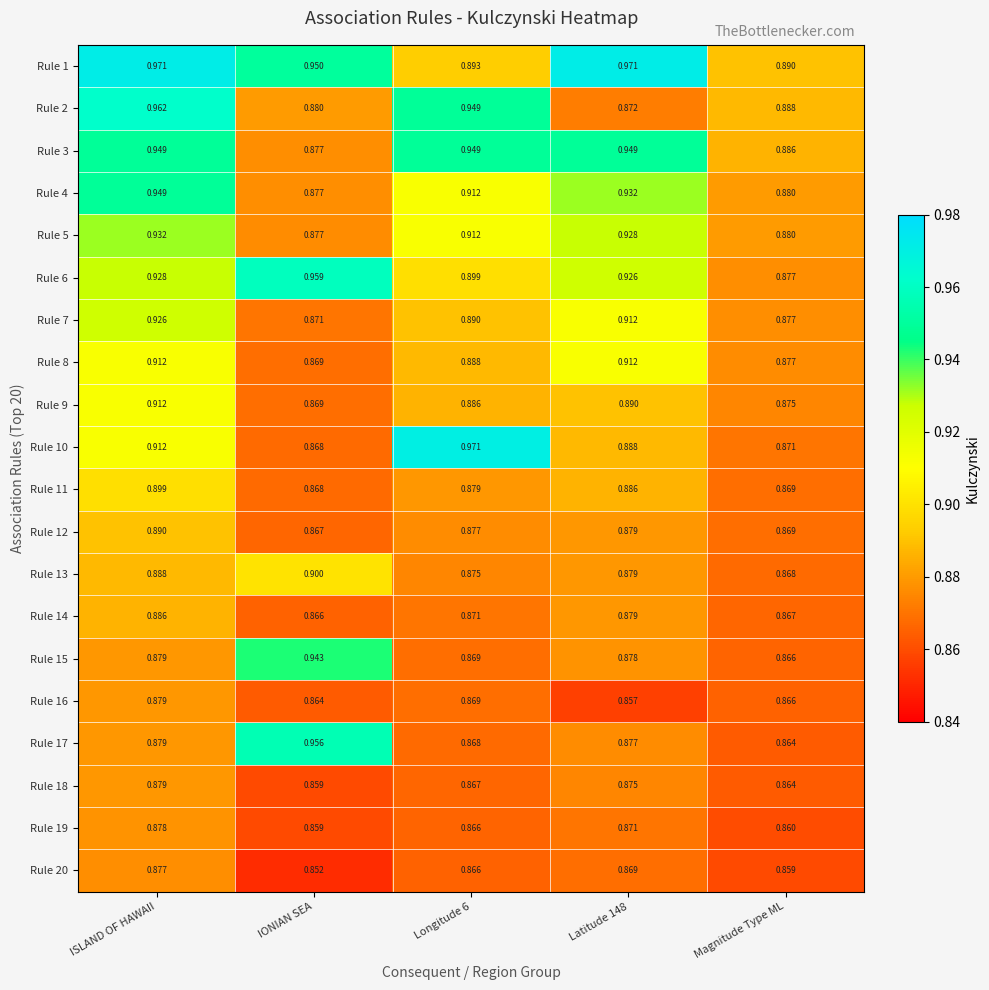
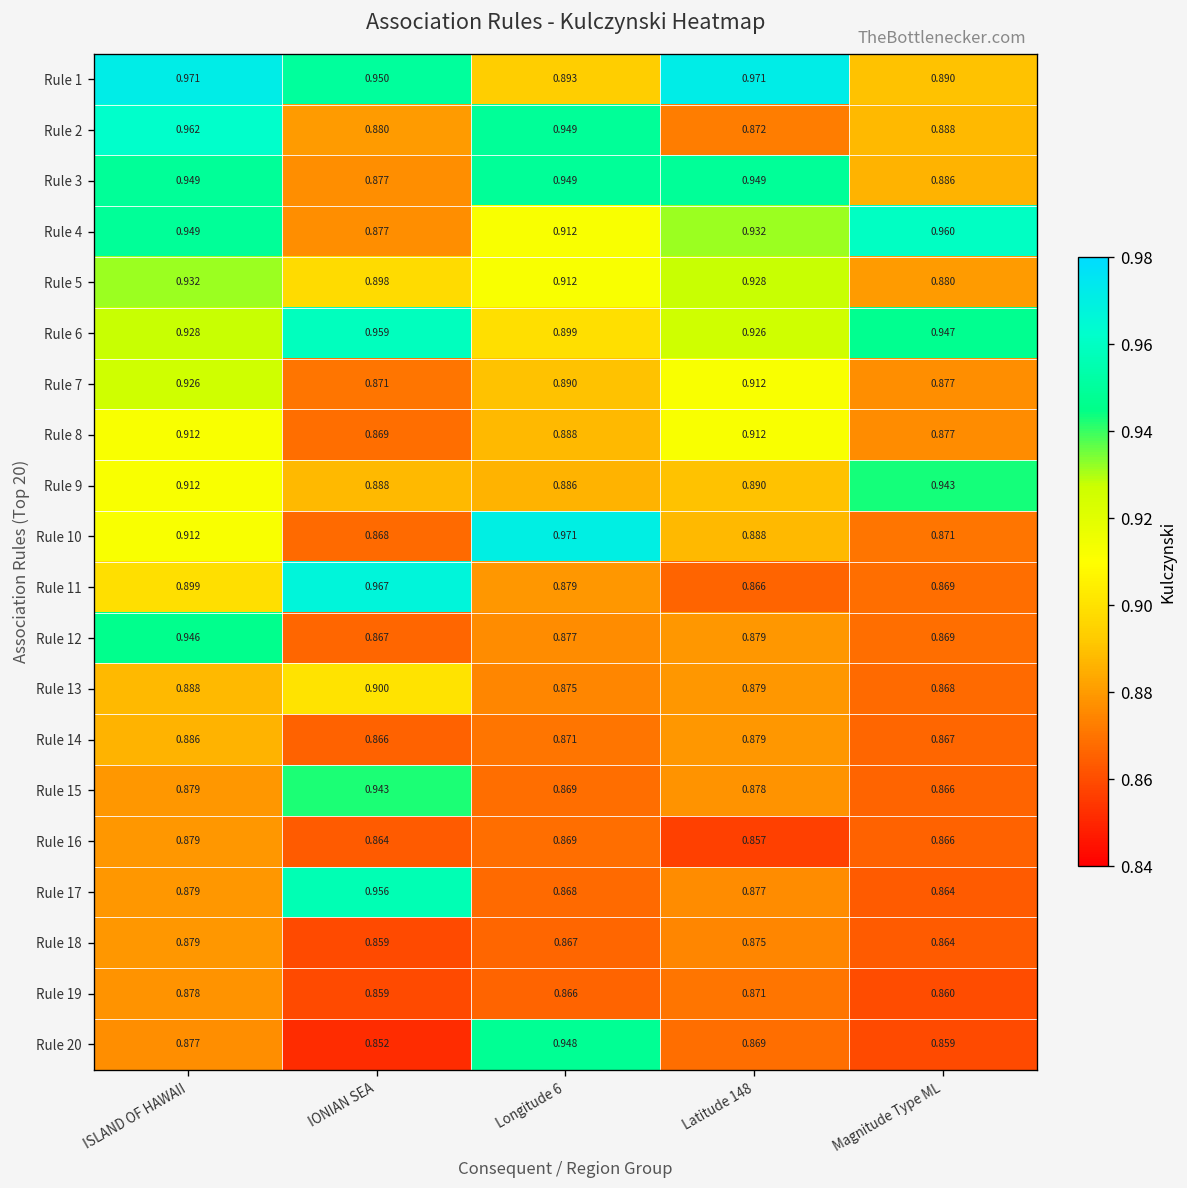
Rule 4, Magnitude Type ML: 0.880 -> 0.960
Rule 5, IONIAN SEA: 0.877 -> 0.898
Rule 6, Magnitude Type ML: 0.877 -> 0.947
Rule 9, IONIAN SEA: 0.869 -> 0.888
Rule 9, Magnitude Type ML: 0.875 -> 0.943
Rule 11, IONIAN SEA: 0.868 -> 0.967
Rule 11, Latitude 148: 0.886 -> 0.866
Rule 12, ISLAND OF HAWAII: 0.890 -> 0.946
Rule 20, Longitude 6: 0.866 -> 0.948
